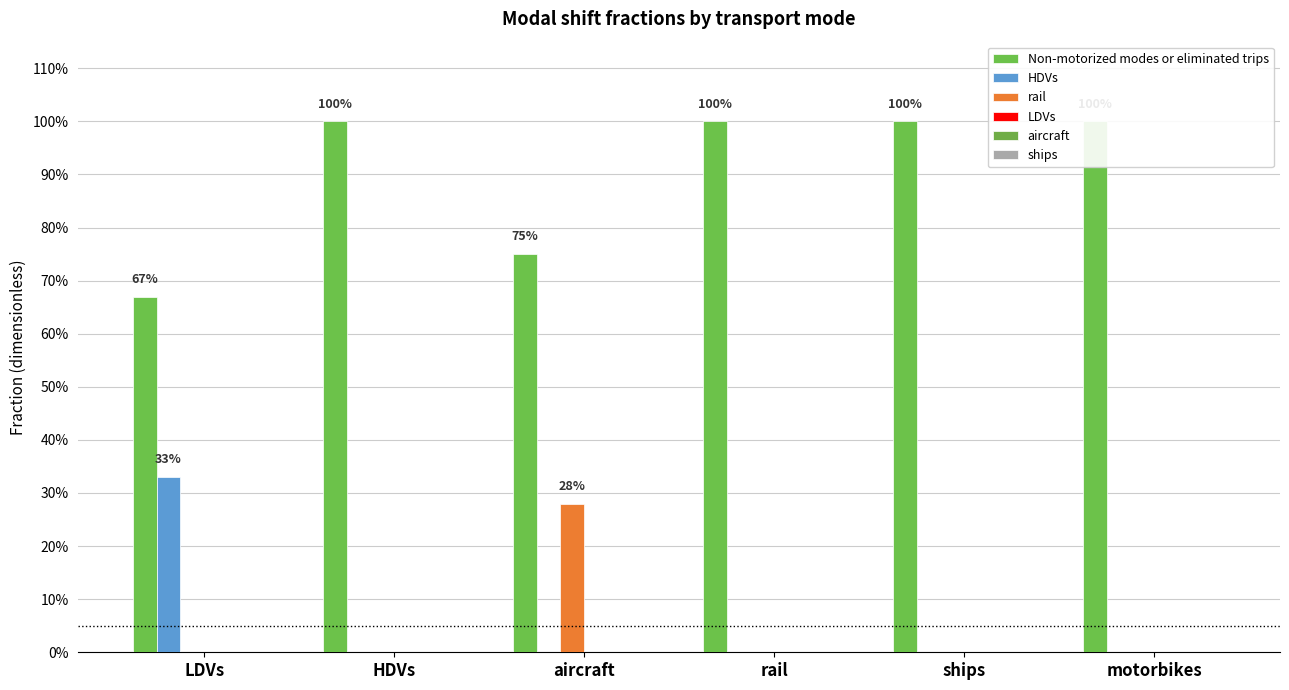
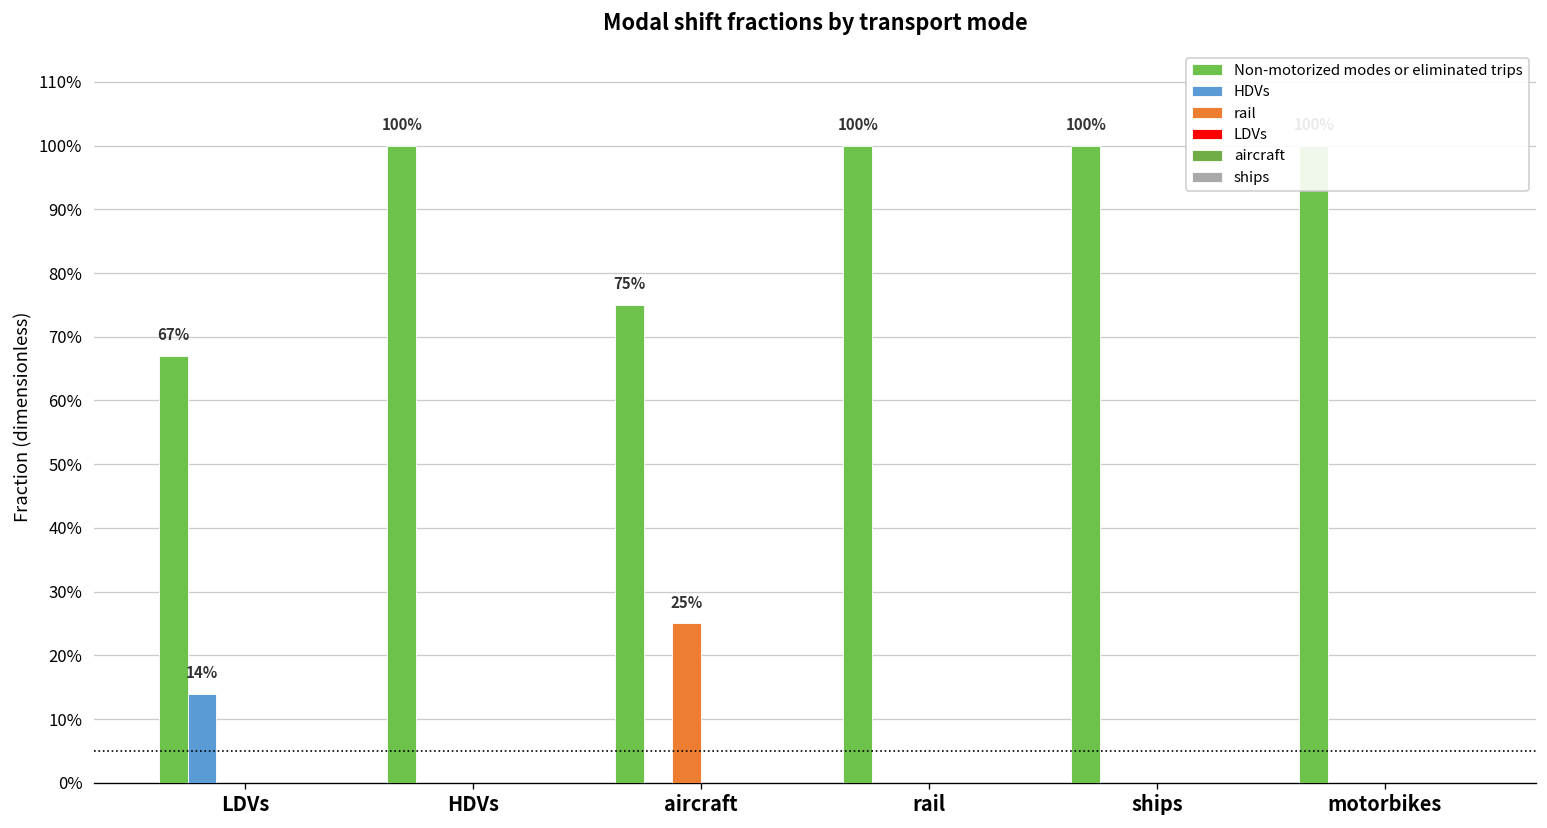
HDVs, LDVs: 33% -> 14%
rail, aircraft: 28% -> 25%
